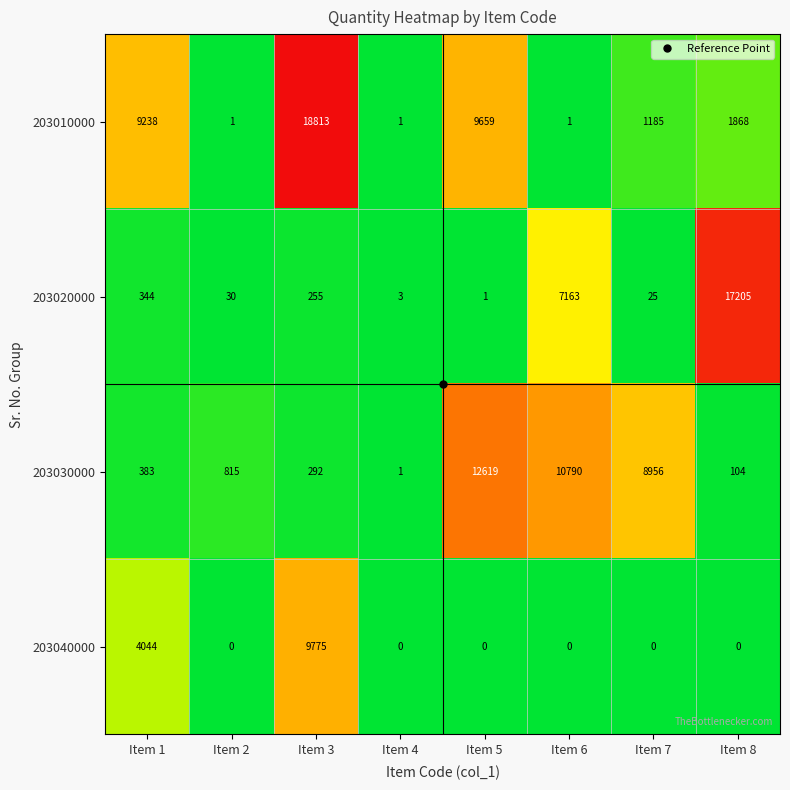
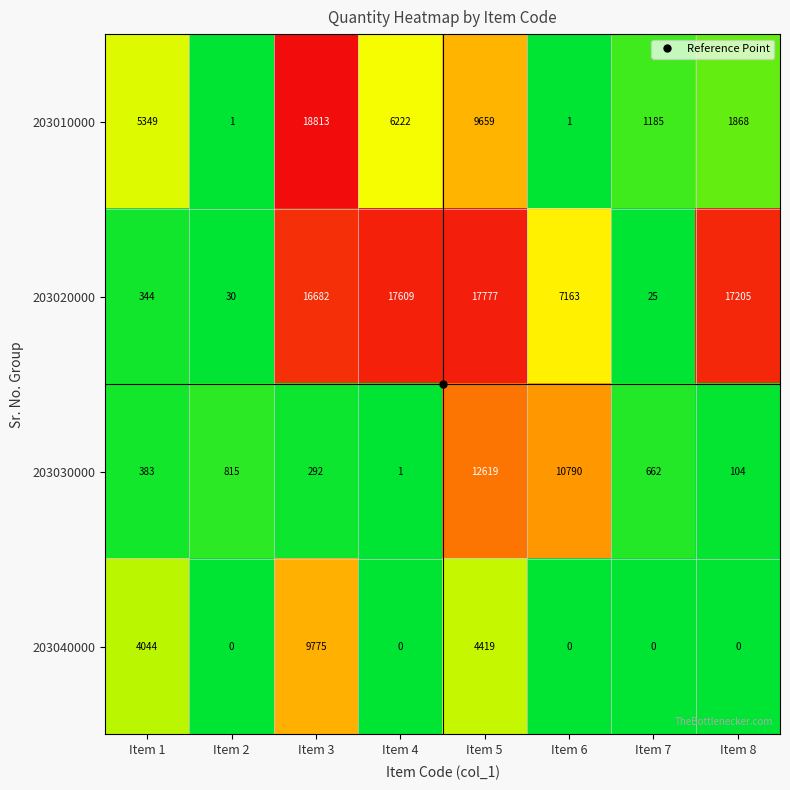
203010000, Item 1: 9238 -> 5349
203010000, Item 4: 1 -> 6222
203020000, Item 3: 255 -> 16682
203020000, Item 4: 3 -> 17609
203020000, Item 5: 1 -> 17777
203030000, Item 7: 8956 -> 662
203040000, Item 5: 0 -> 4419
